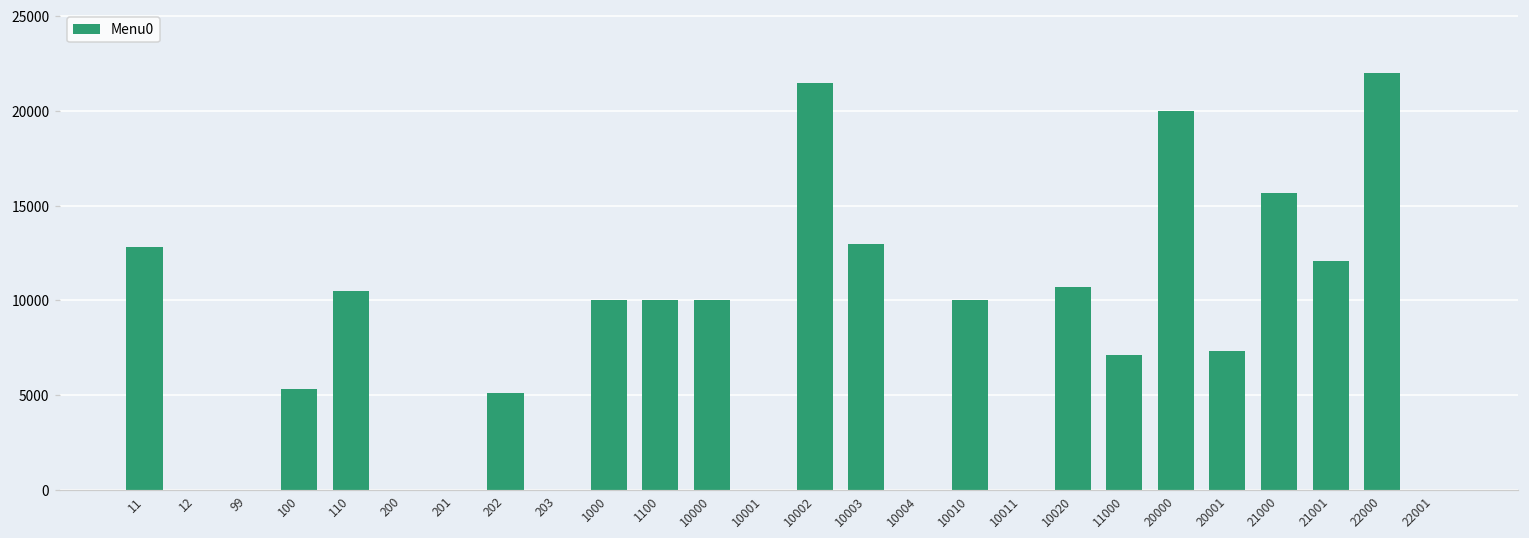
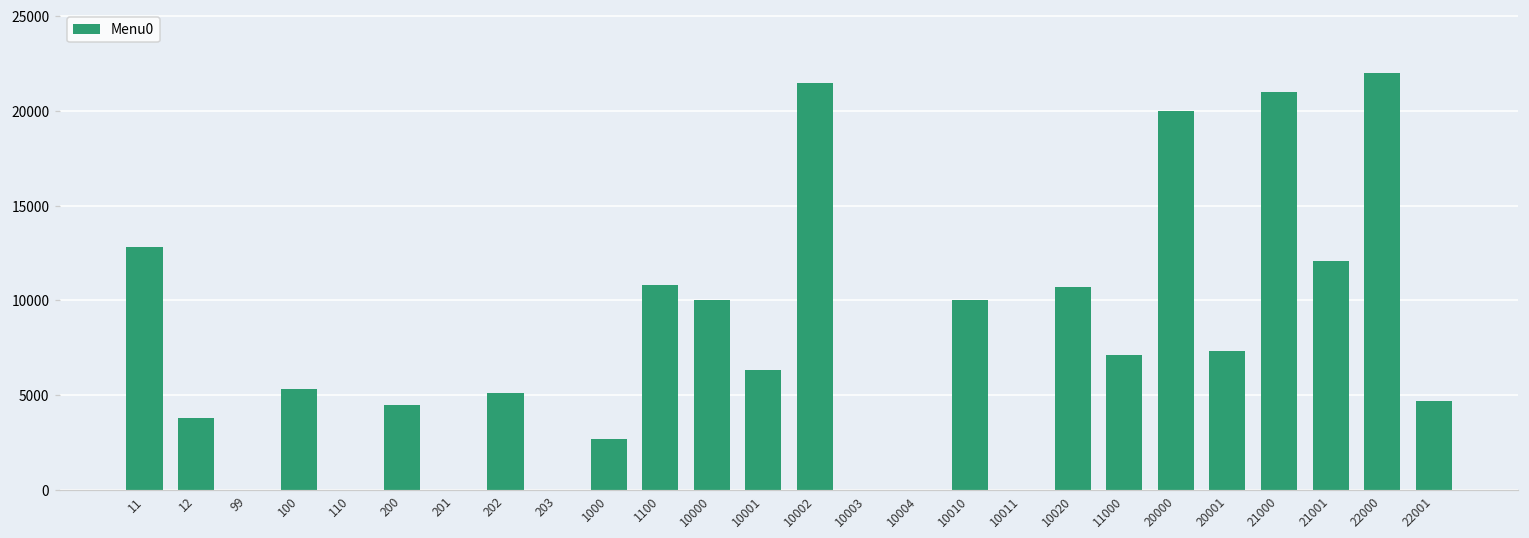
12: 0 -> 3800
110: 10500 -> 0
200: 0 -> 4500
1000: 10000 -> 2700
1100: 10000 -> 10800
10001: 0 -> 6300
10003: 13000 -> 0
21000: 15600 -> 21000
22001: 0 -> 4700
